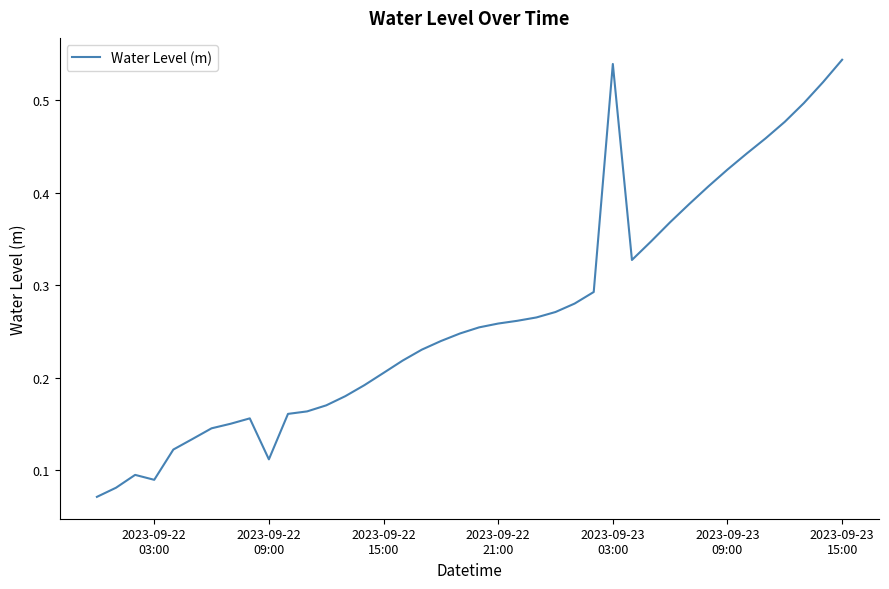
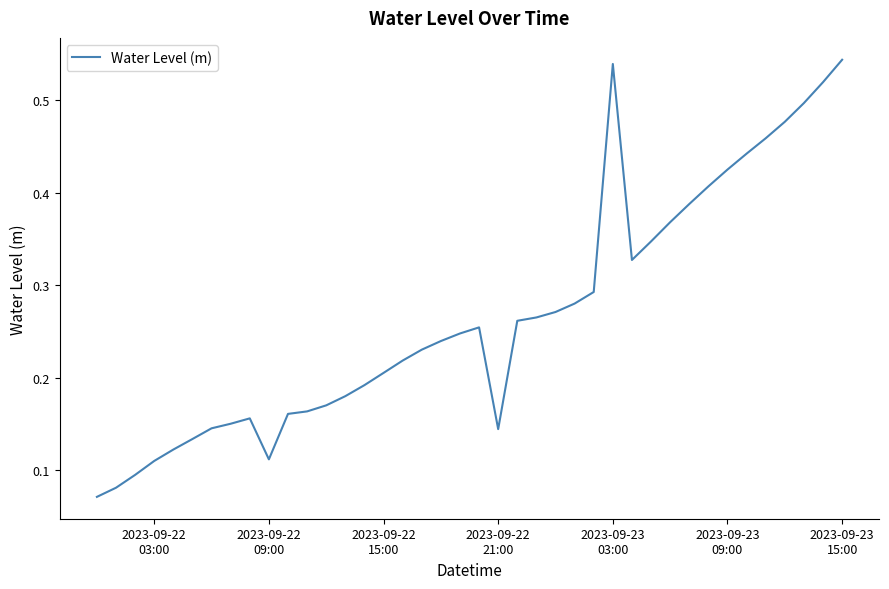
2023-09-22 03:00: 0.09 -> 0.11
2023-09-22 21:00: 0.26 -> 0.14
